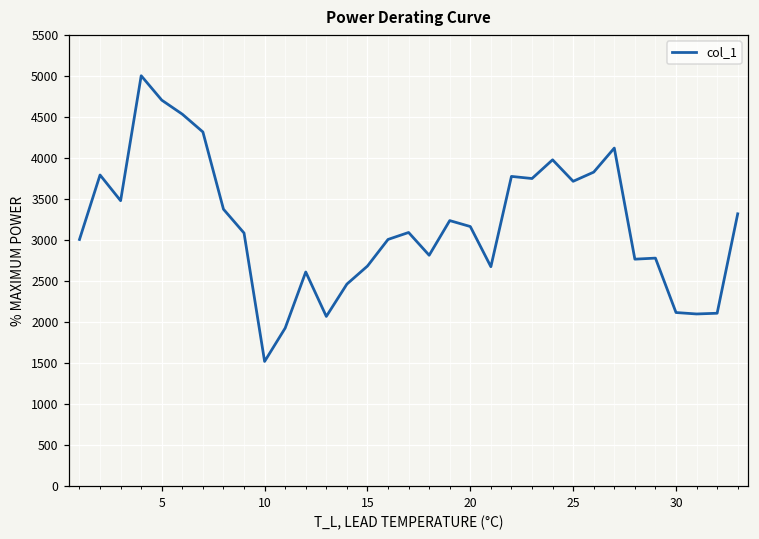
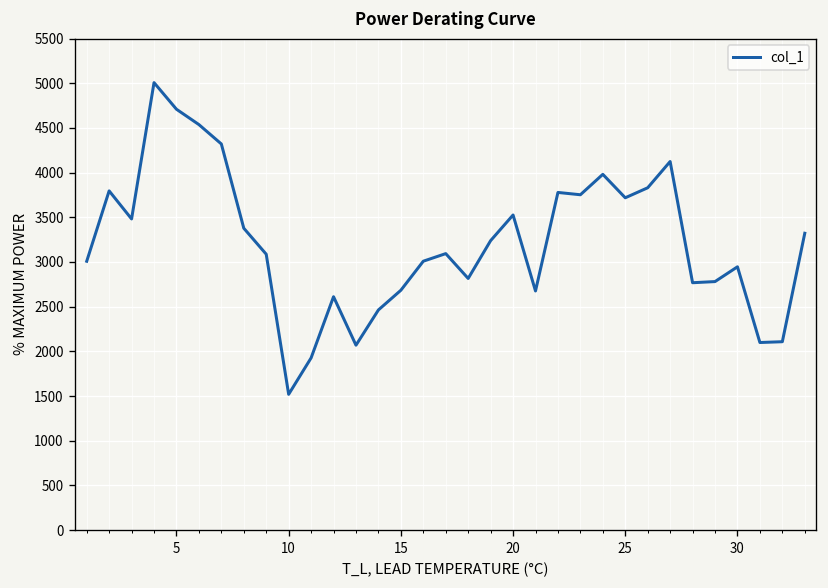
20: 3200 -> 3500
30: 2100 -> 2900
